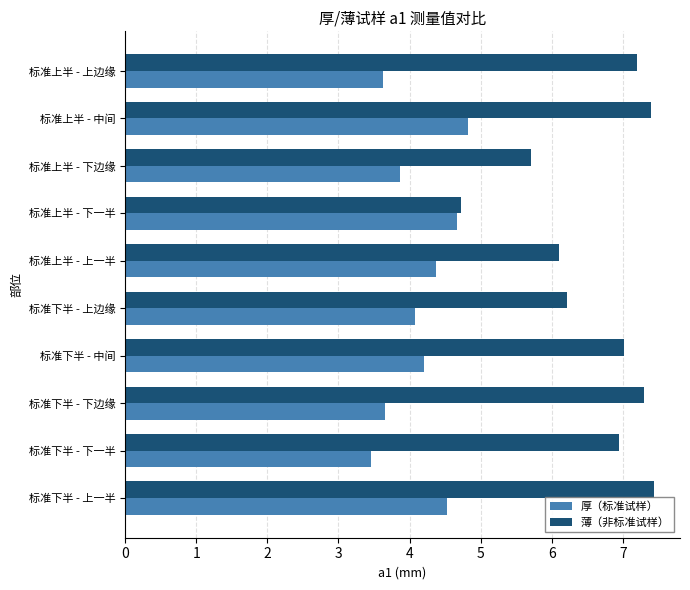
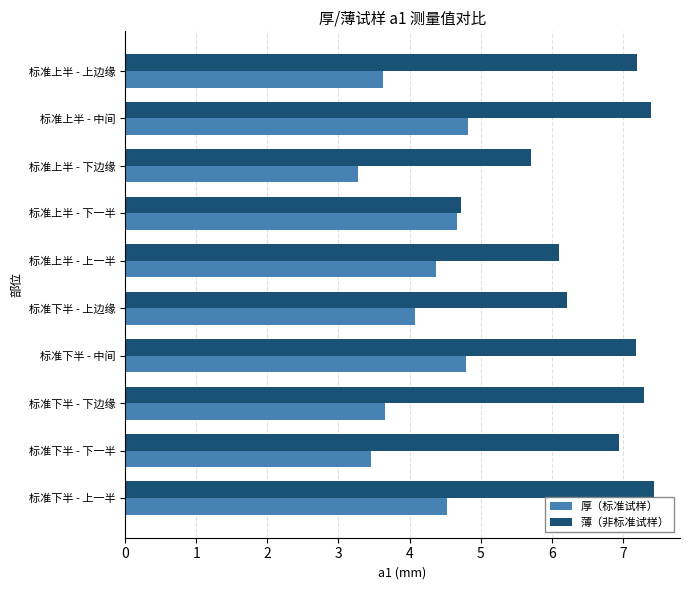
厚（标准试样）, 标准上半 - 下边缘: 3.9 -> 3.3
薄（非标准试样）, 标准下半 - 中间: 7.0 -> 7.2
厚（标准试样）, 标准下半 - 中间: 4.2 -> 4.8
